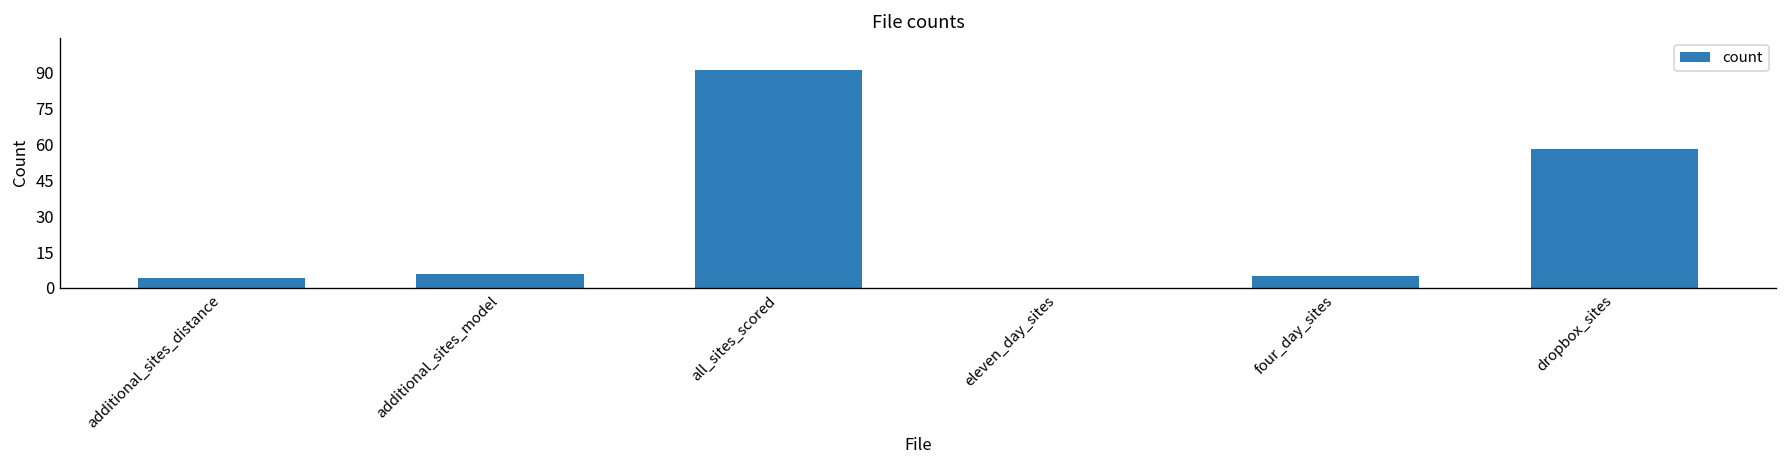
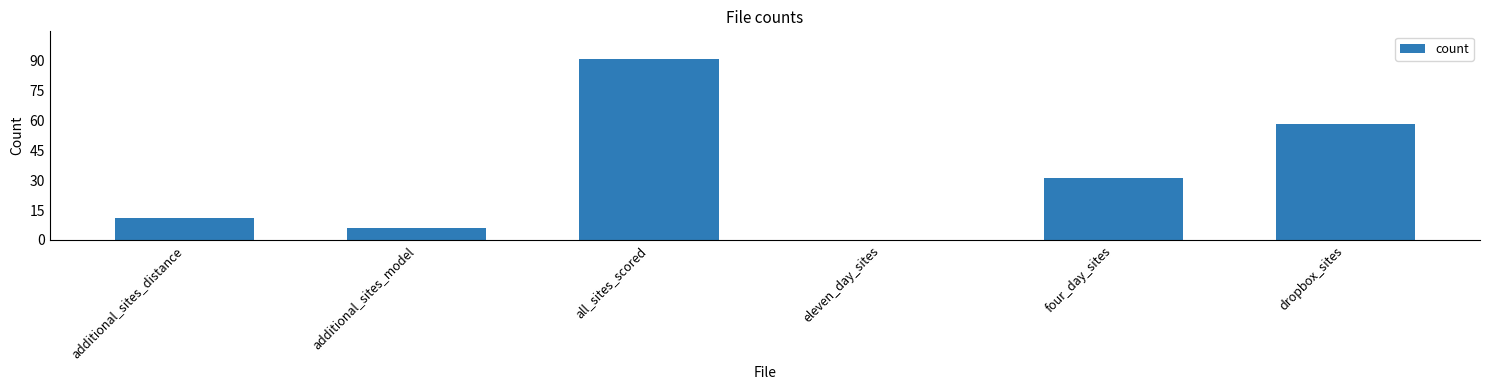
additional_sites_distance: 4 -> 11
four_day_sites: 5 -> 31
